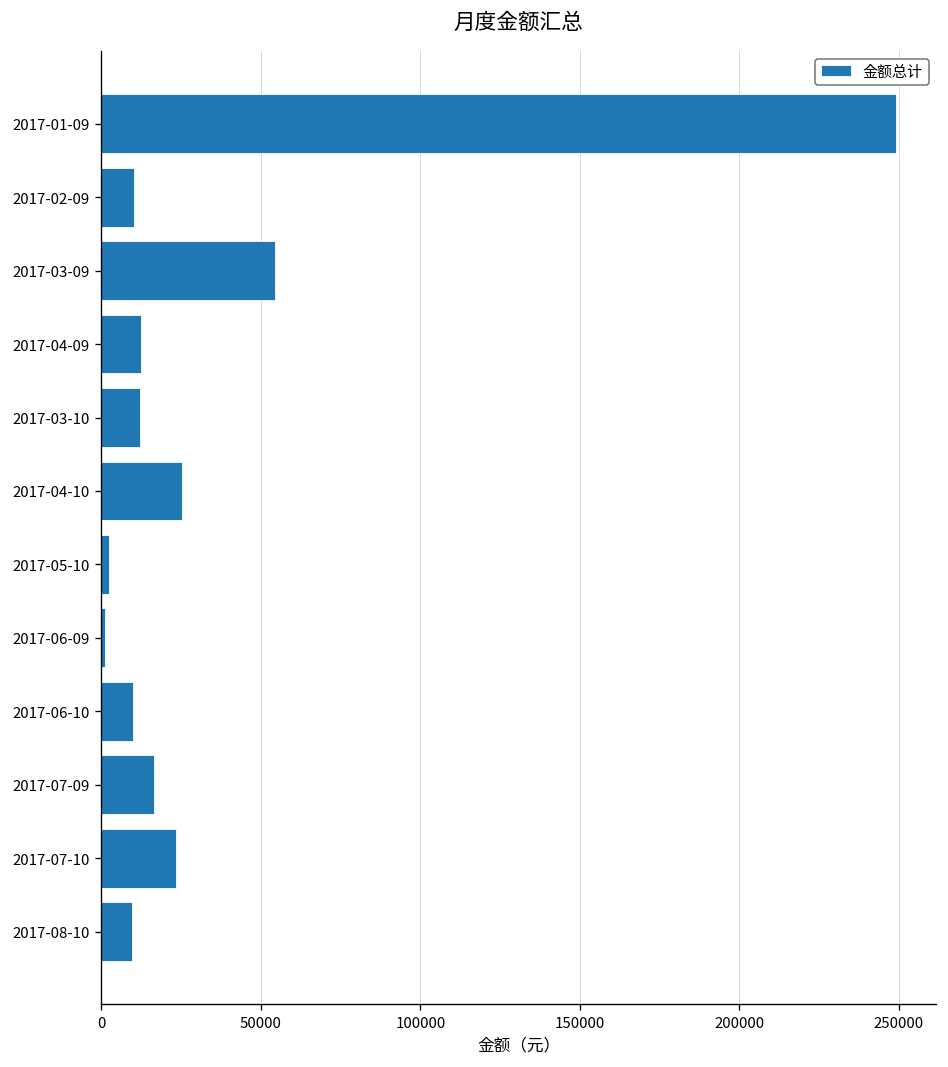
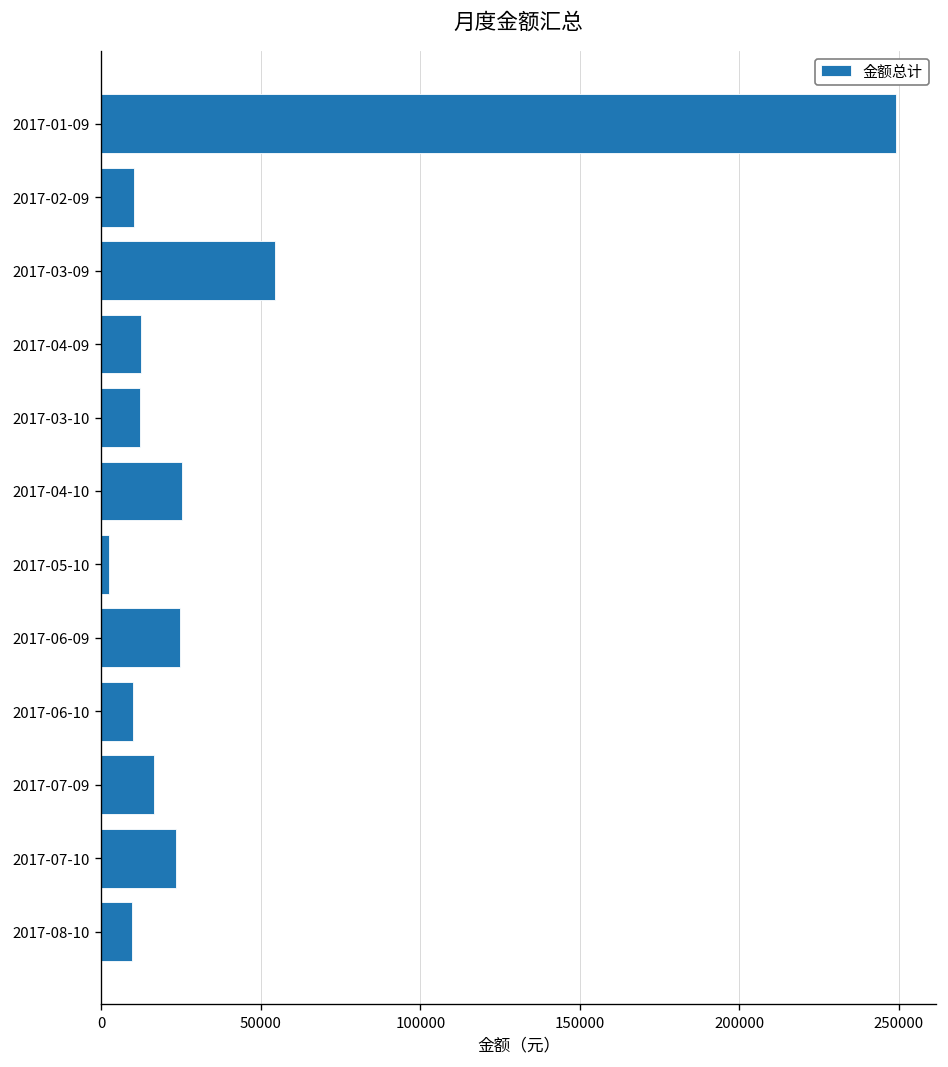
2017-06-09: 1000 -> 25000
